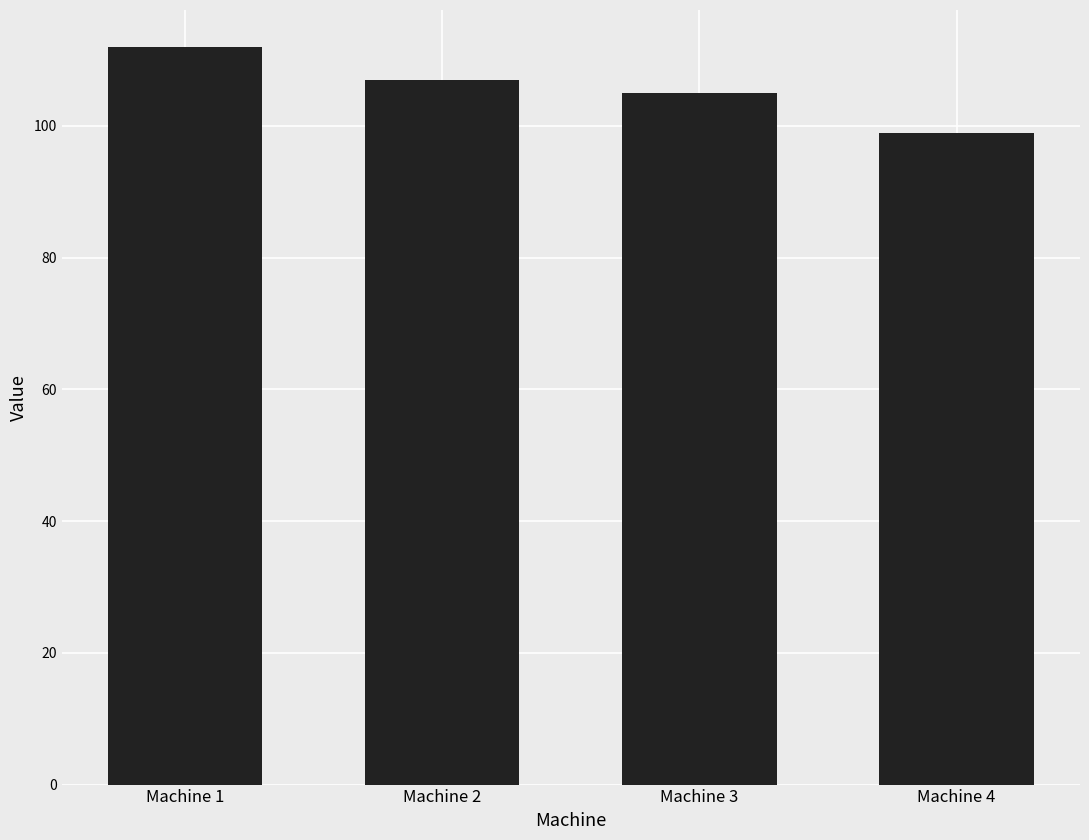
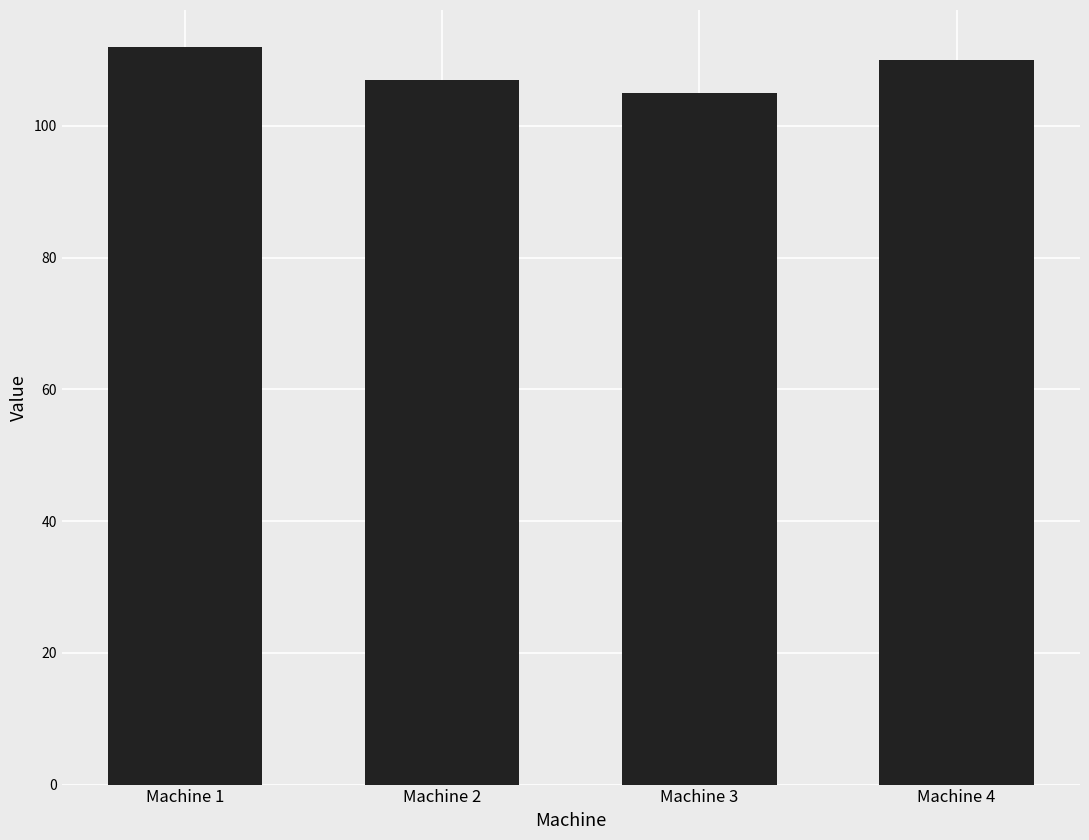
Machine 4: 99 -> 110
